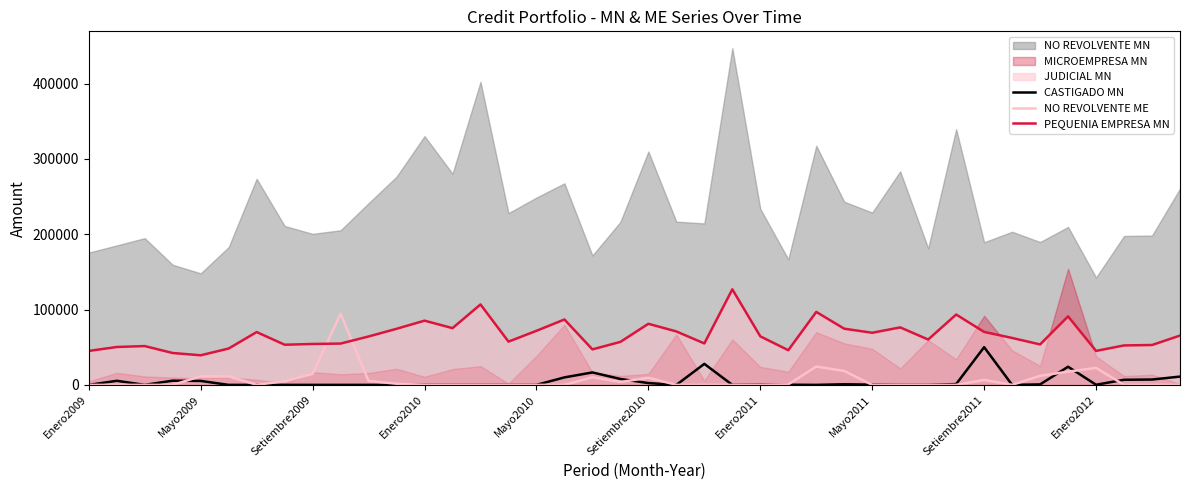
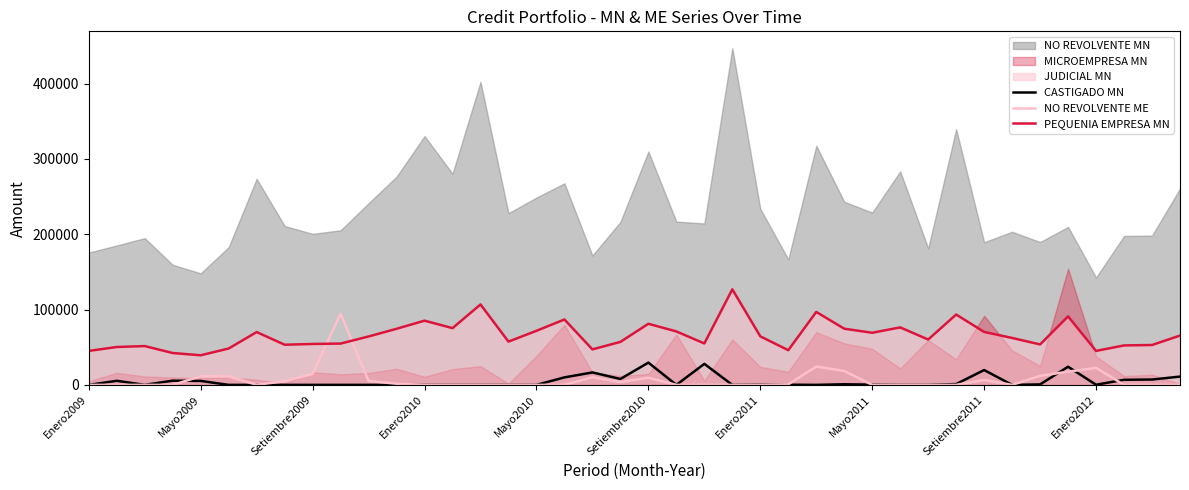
CASTIGADO MN, Setiembre2010: 0 -> 30000
CASTIGADO MN, Setiembre2011: 50000 -> 20000
